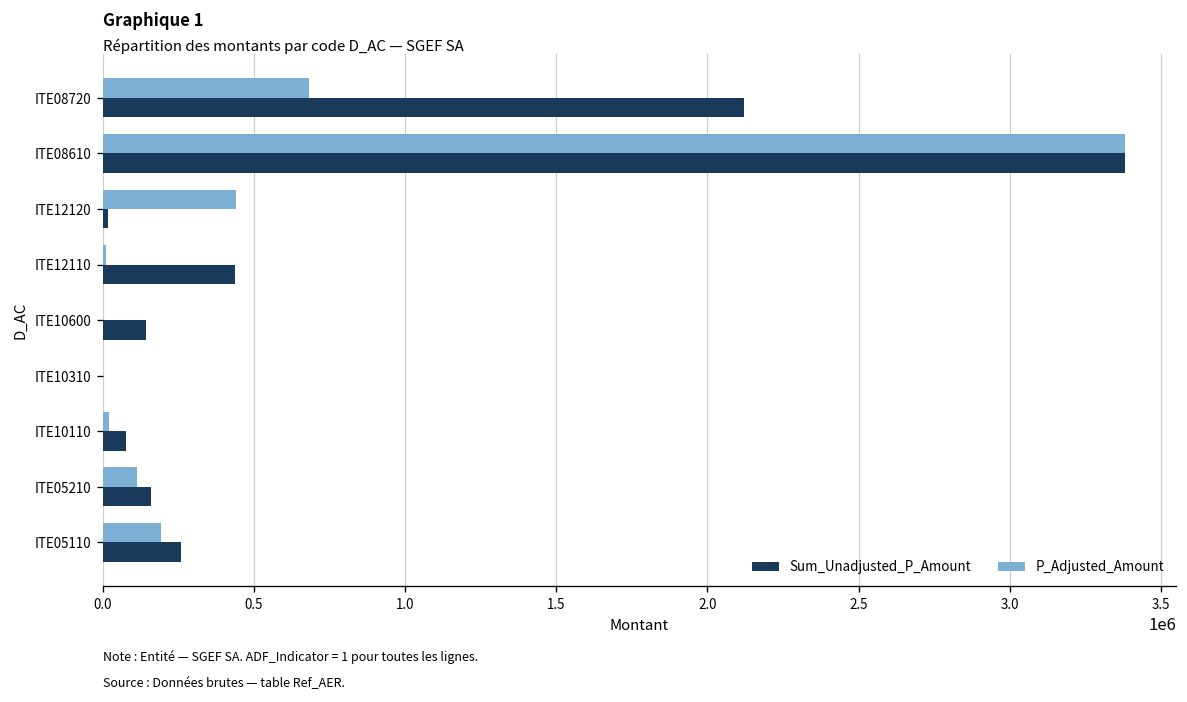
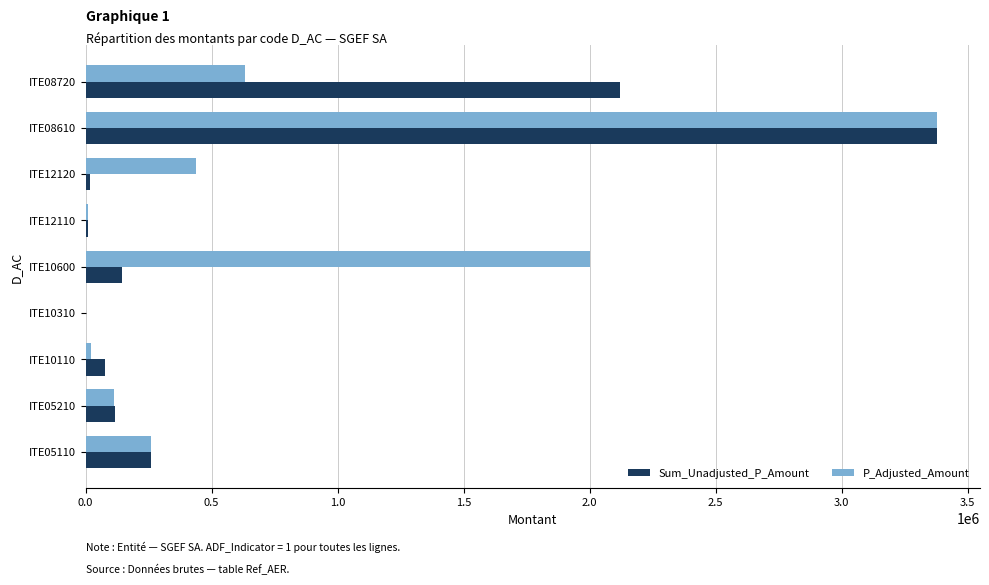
P_Adjusted_Amount, ITE08720: 680000 -> 630000
Sum_Unadjusted_P_Amount, ITE12110: 440000 -> 10000
P_Adjusted_Amount, ITE10600: 0 -> 2000000
Sum_Unadjusted_P_Amount, ITE05210: 160000 -> 120000
P_Adjusted_Amount, ITE05110: 190000 -> 260000
